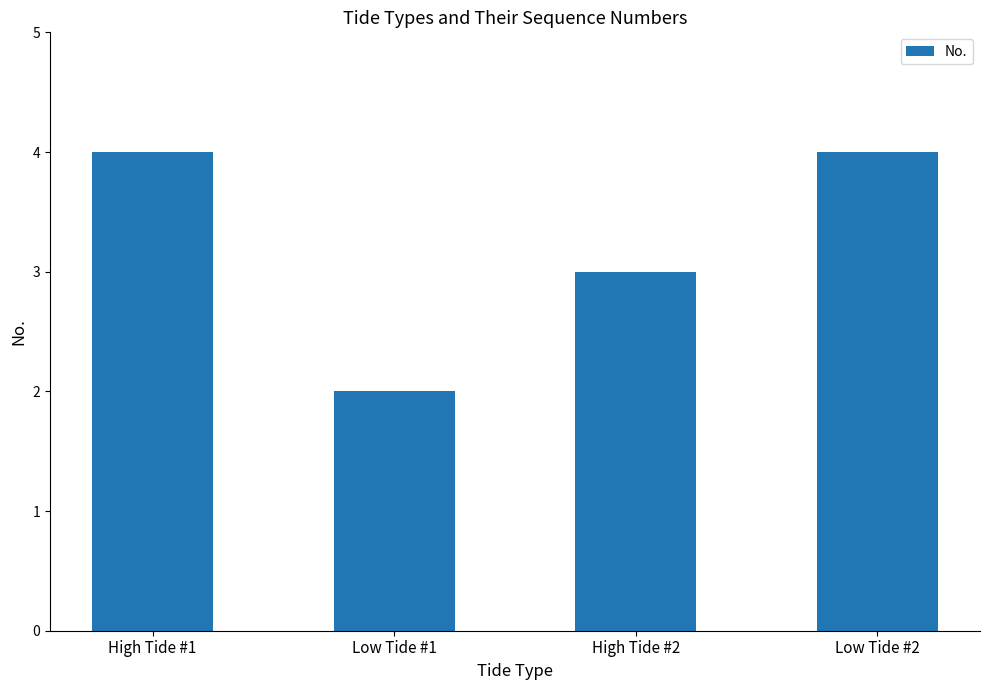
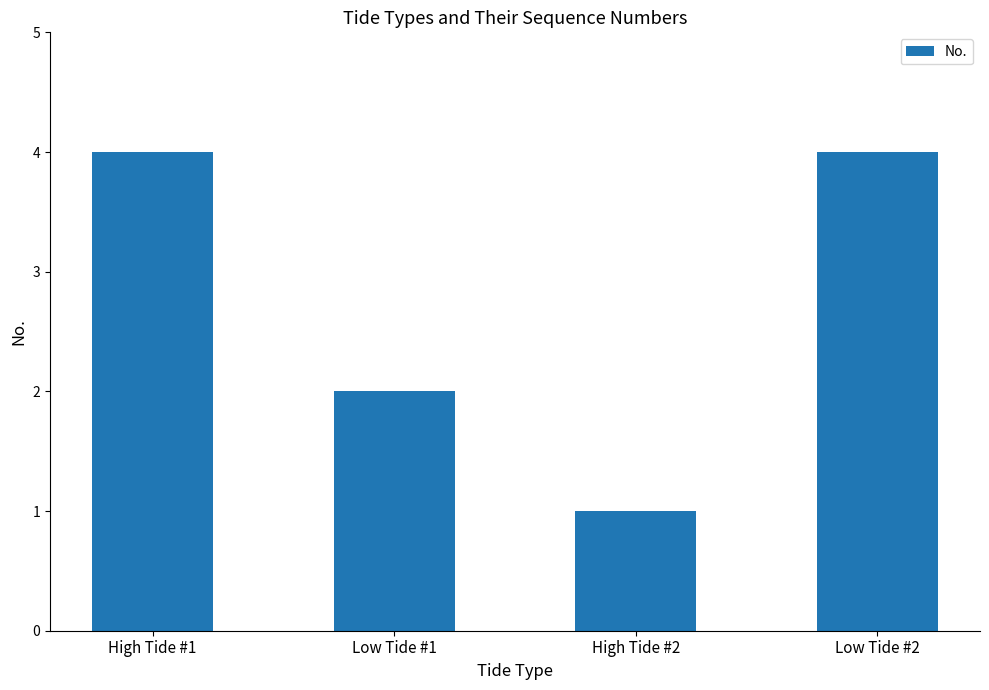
High Tide #2: 3 -> 1
